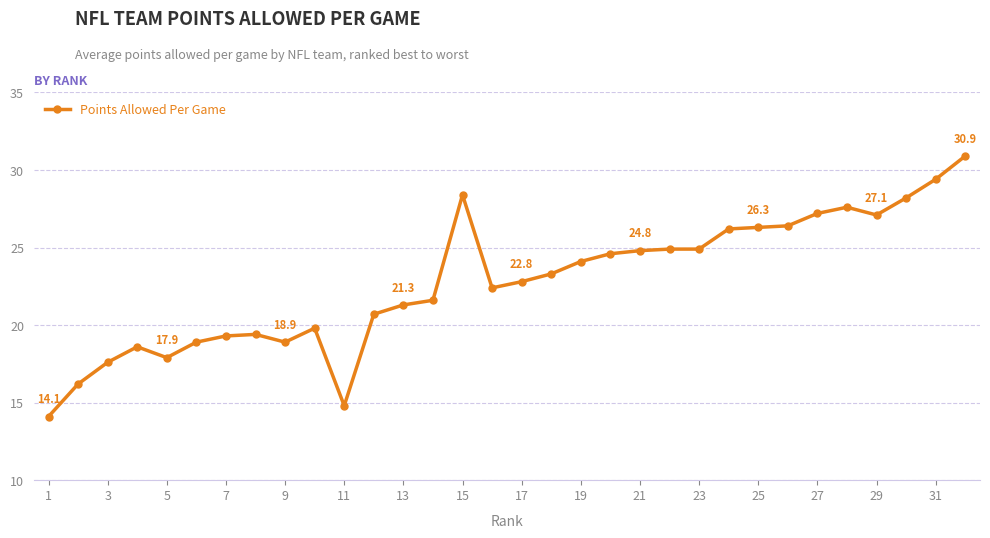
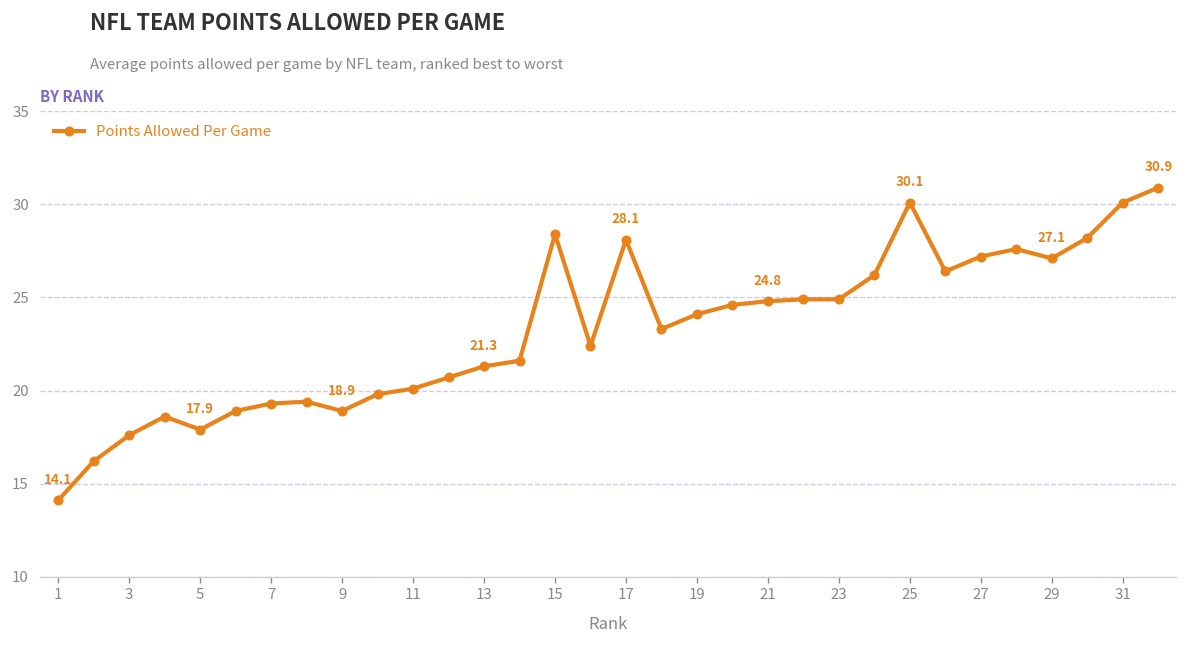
11: 14.8 -> 20.1
17: 22.8 -> 28.1
25: 26.3 -> 30.1
31: 29.4 -> 30.1
